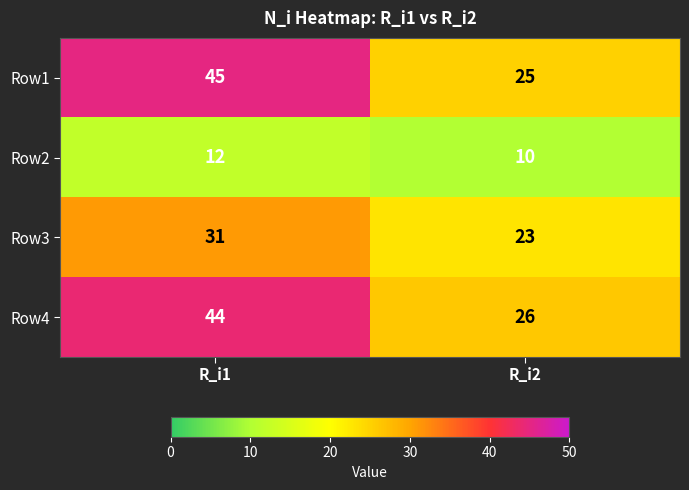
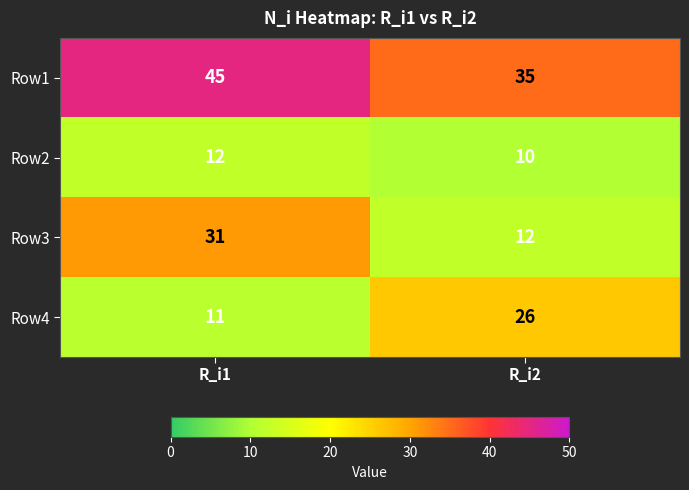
Row1, R_i2: 25 -> 35
Row3, R_i2: 23 -> 12
Row4, R_i1: 44 -> 11
